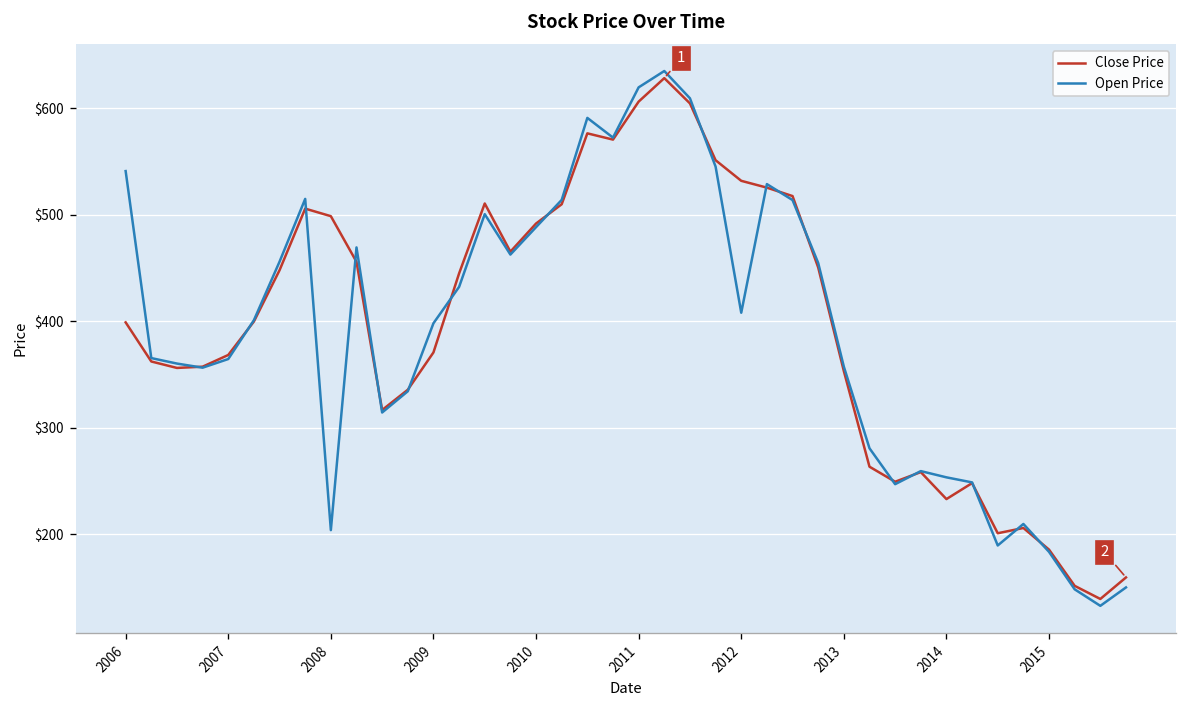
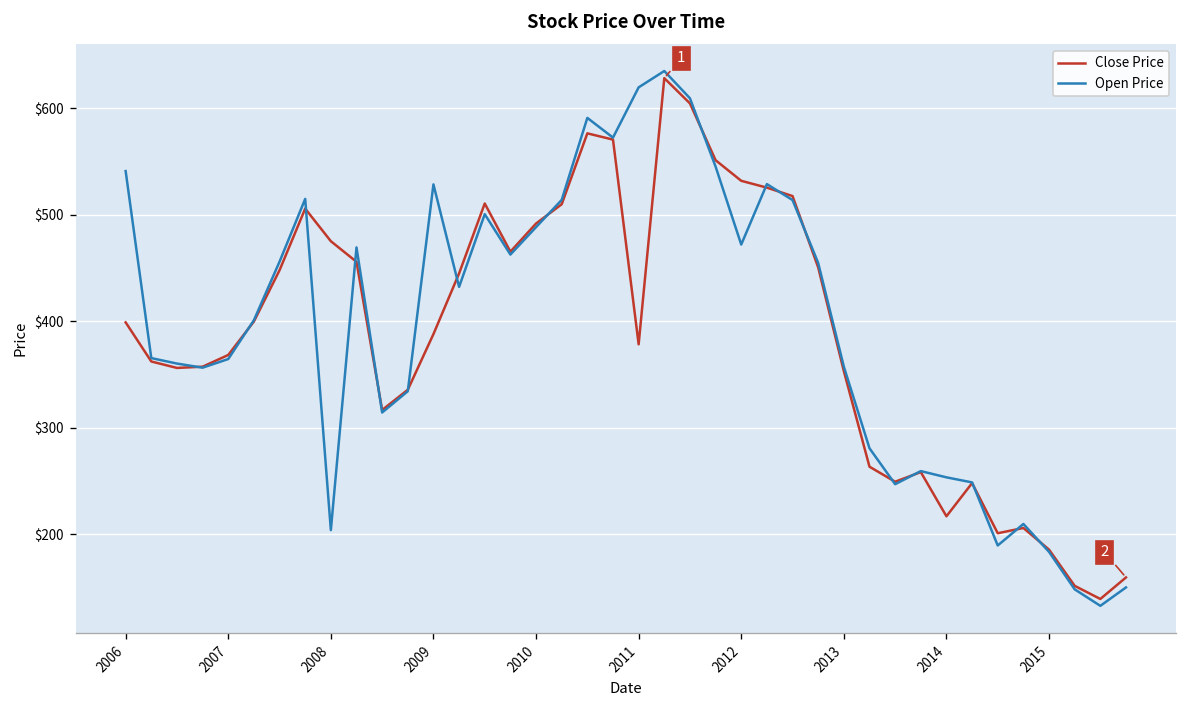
Close Price, 2008: $500 -> $480
Close Price, 2009: $370 -> $390
Open Price, 2009: $400 -> $530
Close Price, 2011: $610 -> $380
Open Price, 2012: $410 -> $470
Close Price, 2014: $230 -> $220
